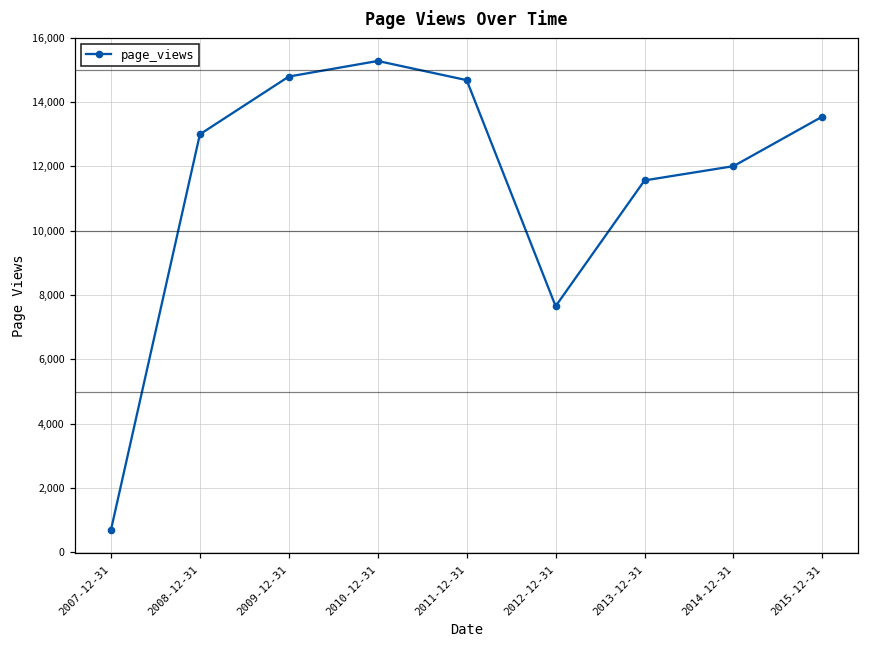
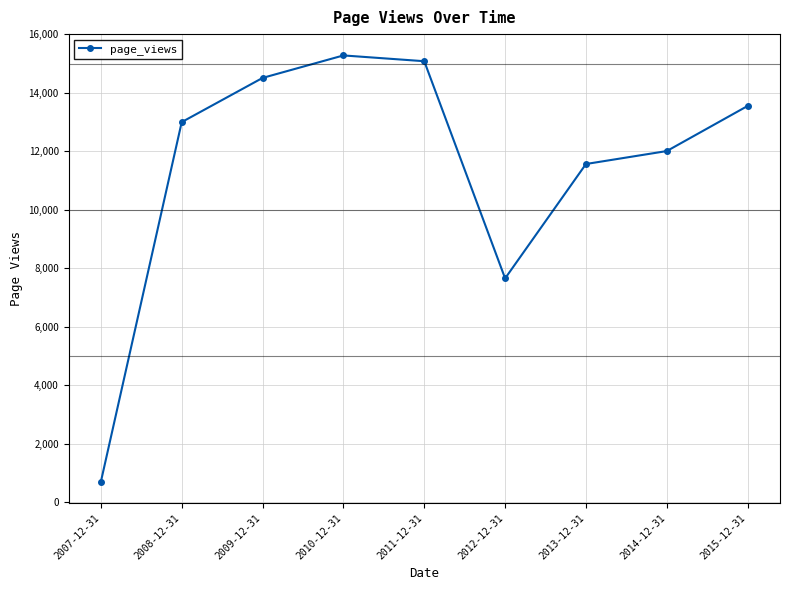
2009-12-31: 14,800 -> 14,500
2011-12-31: 14,700 -> 15,100
